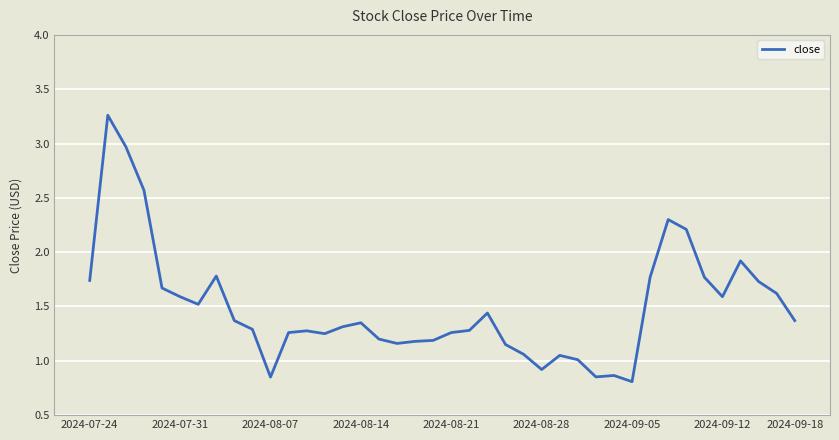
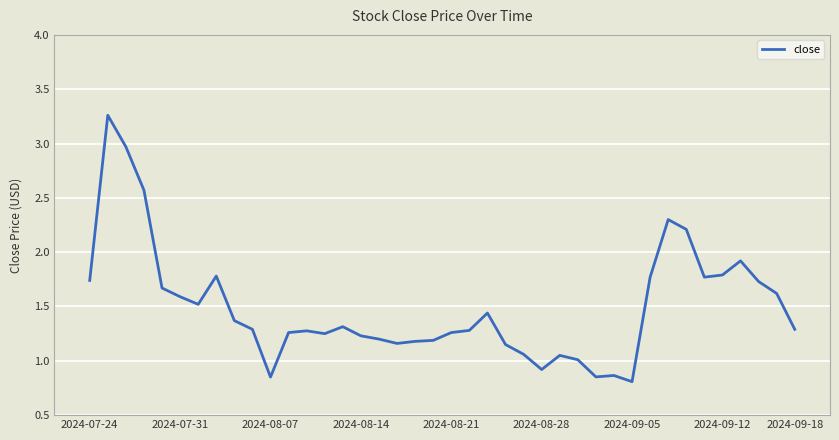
2024-08-14: 1.35 -> 1.23
2024-09-12: 1.59 -> 1.79
2024-09-18: 1.37 -> 1.29
